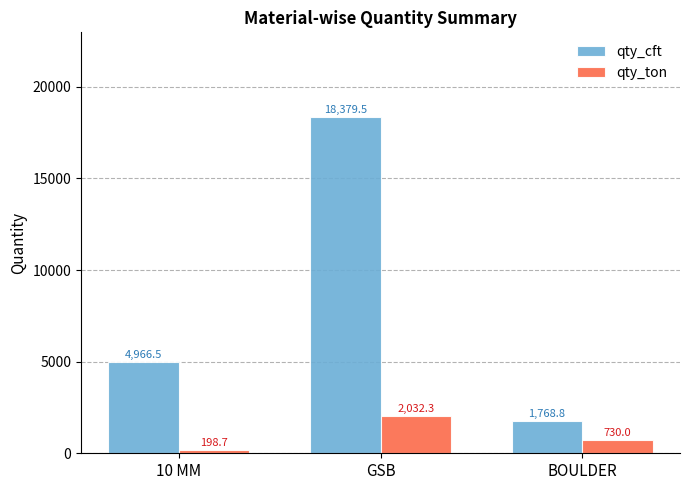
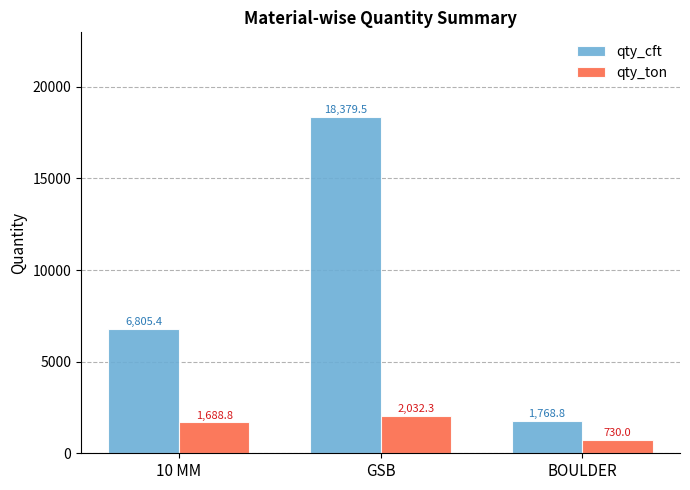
qty_cft, 10 MM: 4,966.5 -> 6,805.4
qty_ton, 10 MM: 198.7 -> 1,688.8
